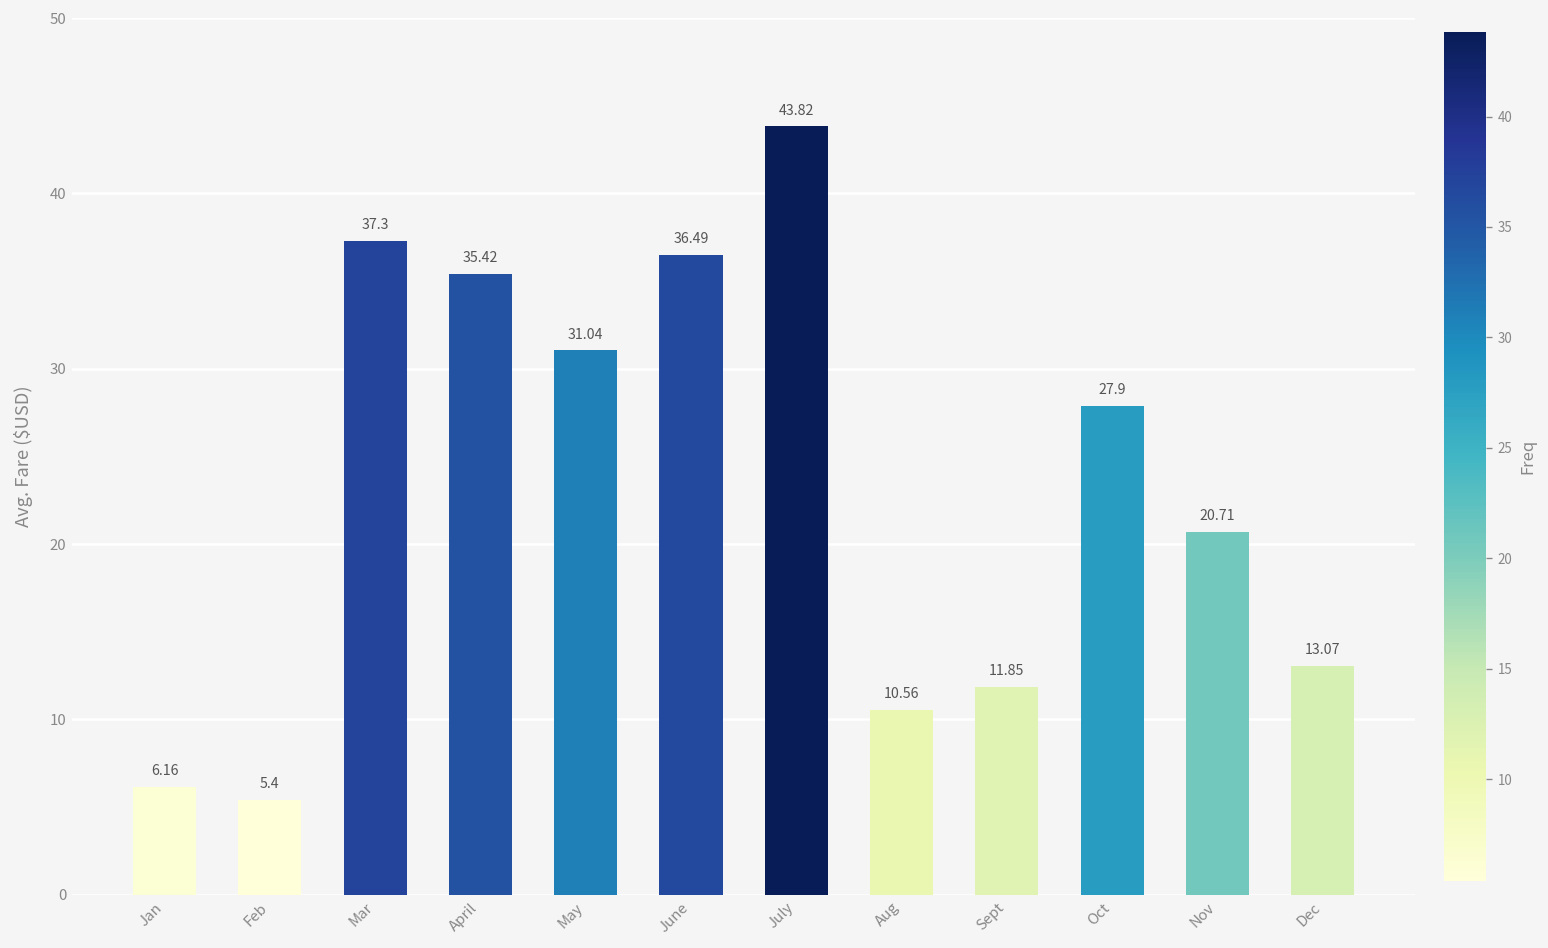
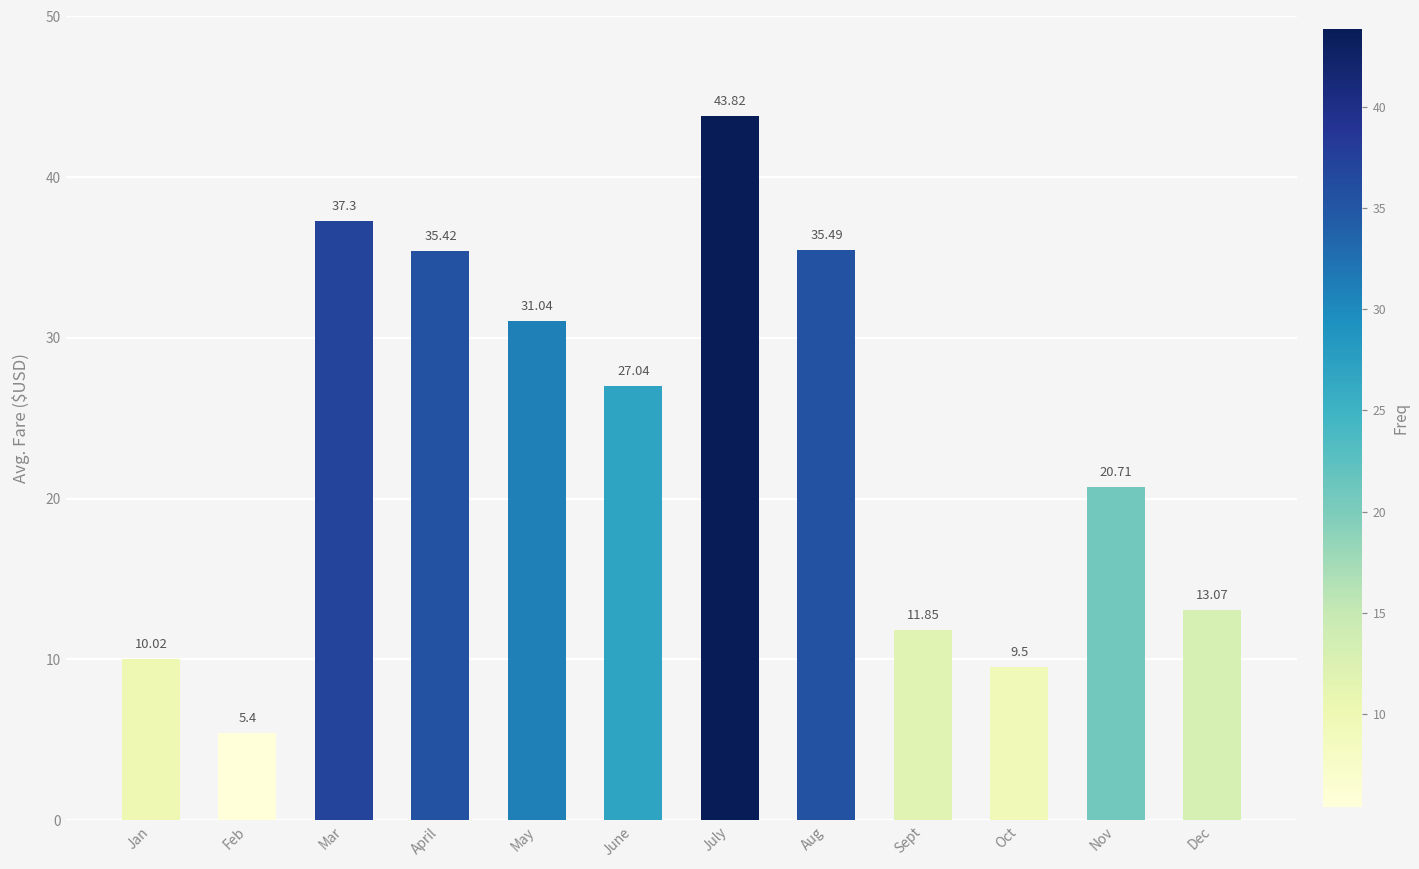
Jan: 6.16 -> 10.02
June: 36.49 -> 27.04
Aug: 10.56 -> 35.49
Oct: 27.9 -> 9.5
